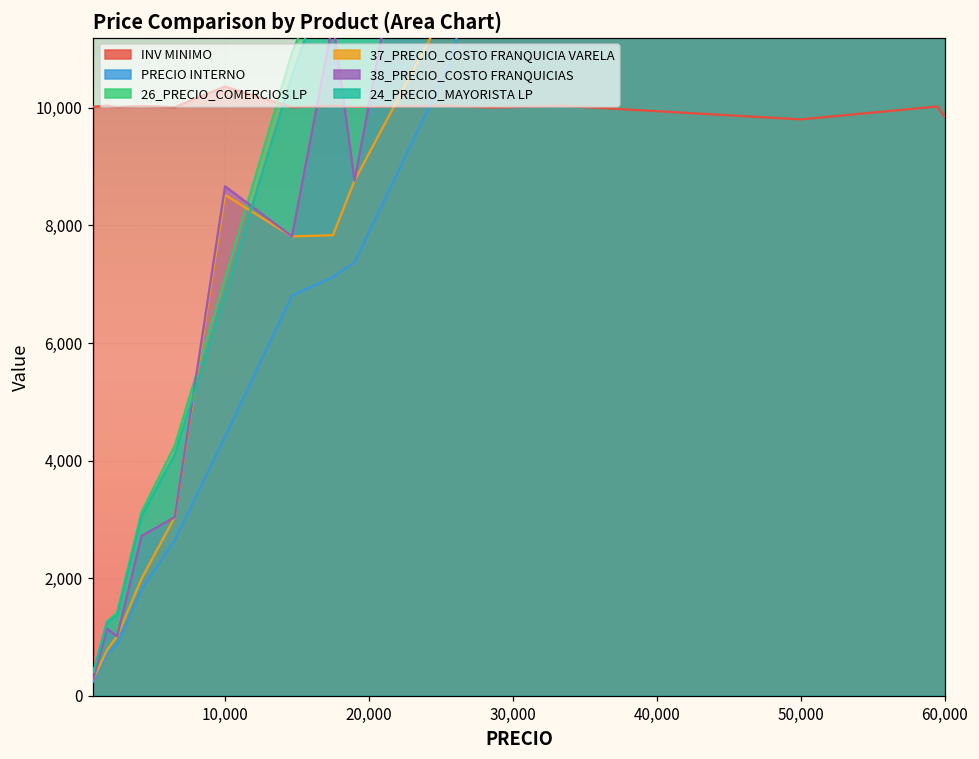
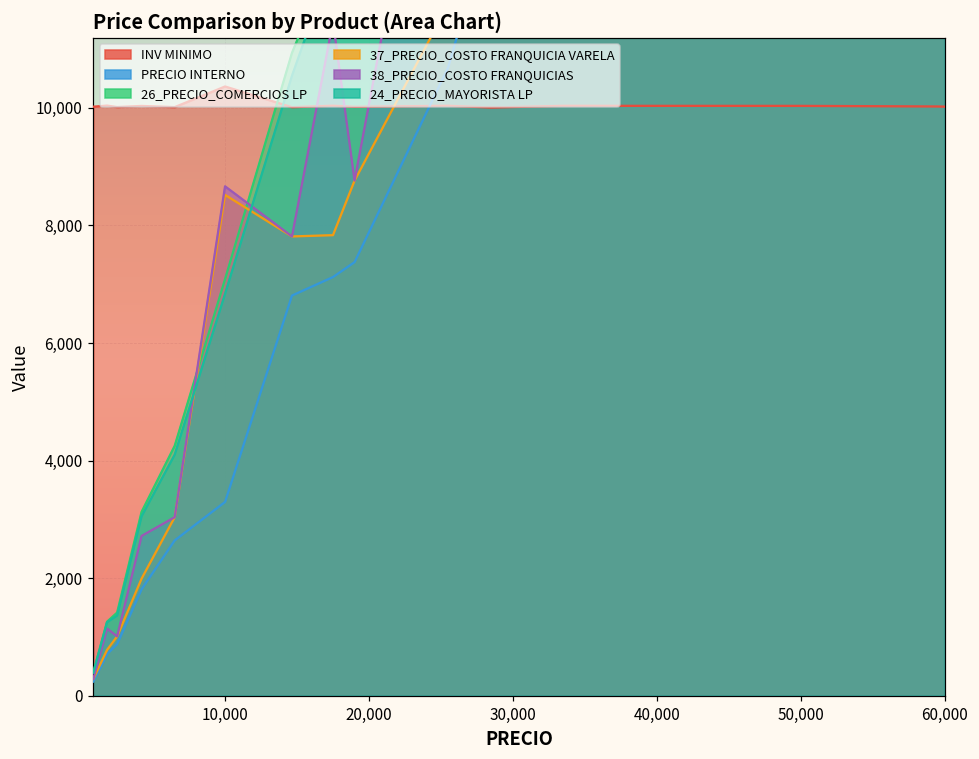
PRECIO INTERNO, 10,000: 4,400 -> 3,300
INV MINIMO, 50,000: 9,800 -> 10,000
INV MINIMO, 60,000: 9,800 -> 10,000
